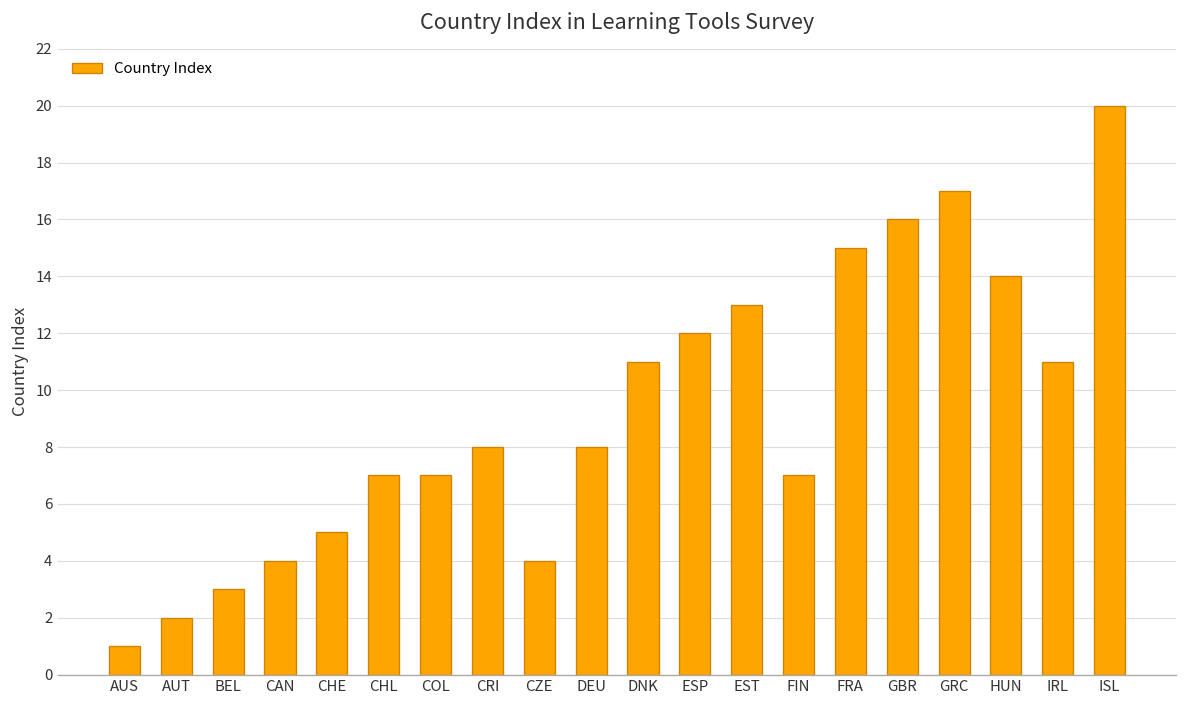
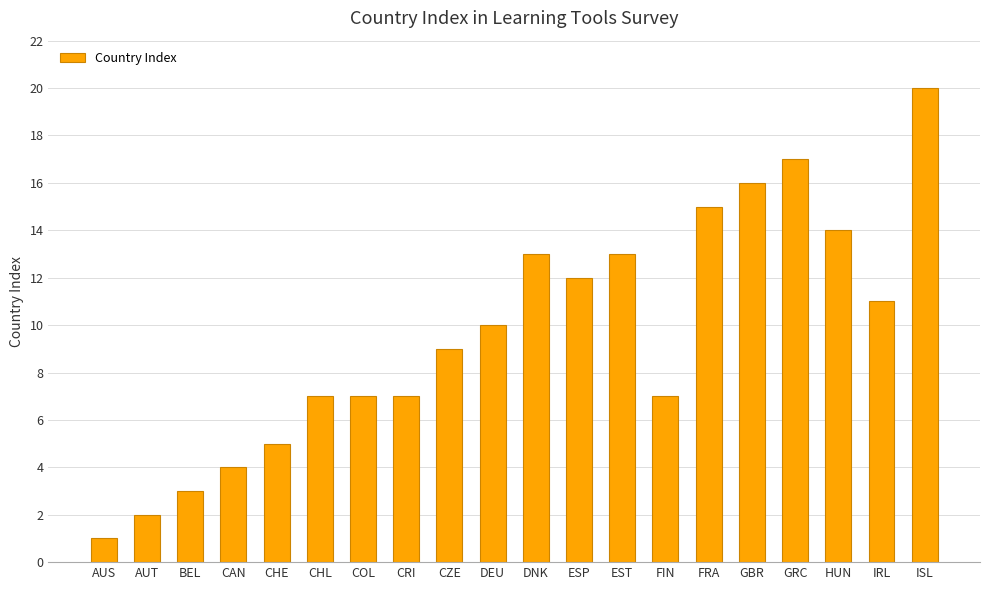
CRI: 8 -> 7
CZE: 4 -> 9
DEU: 8 -> 10
DNK: 11 -> 13
